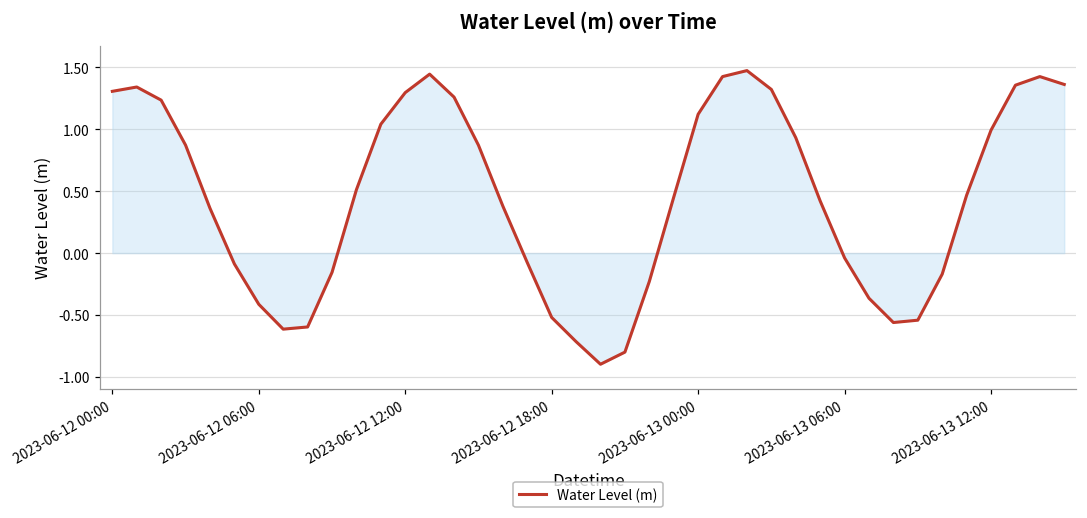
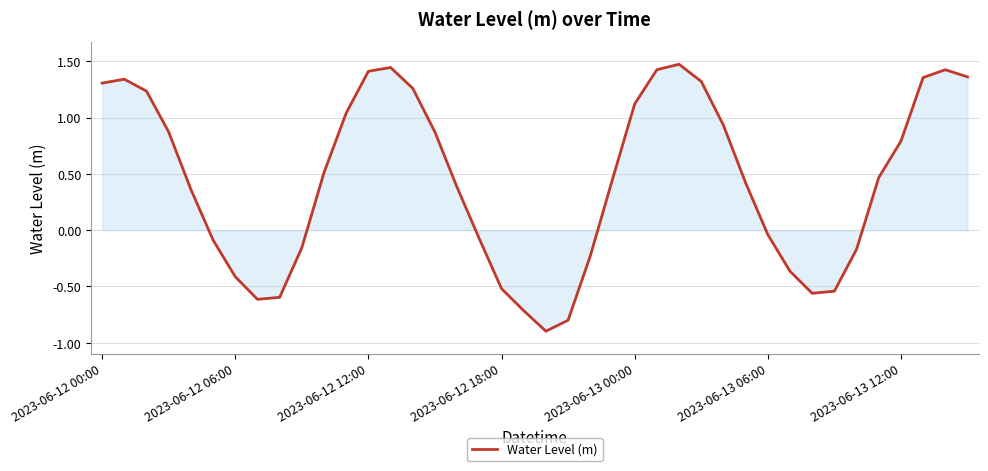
Water Level (m), 2023-06-12 12:00: 1.30 -> 1.41
Water Level (m), 2023-06-13 12:00: 0.99 -> 0.79
